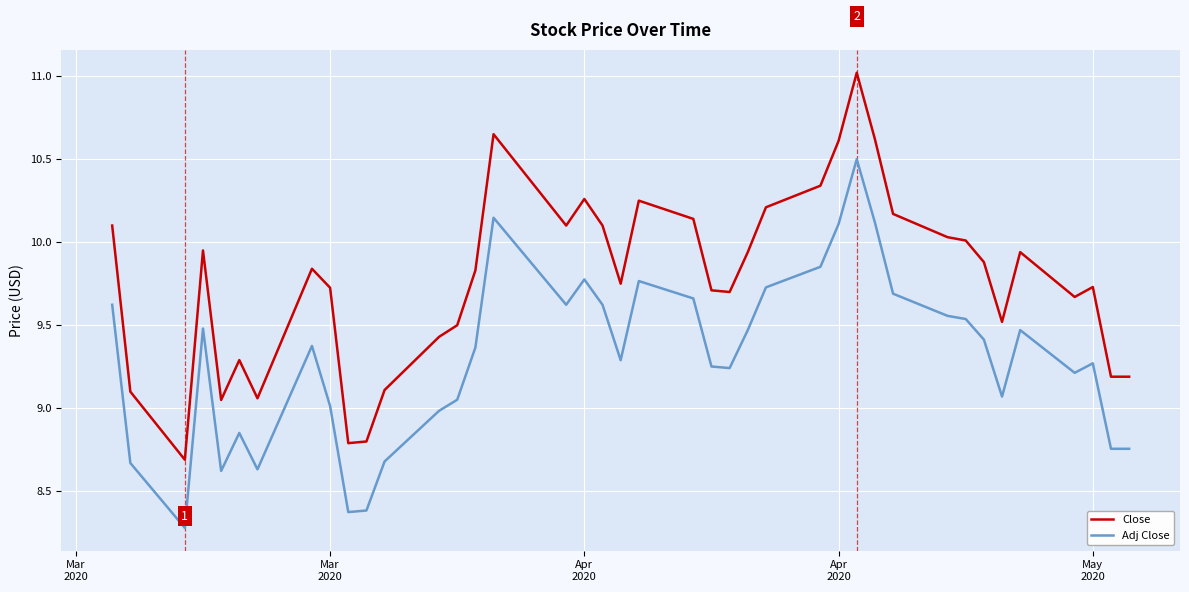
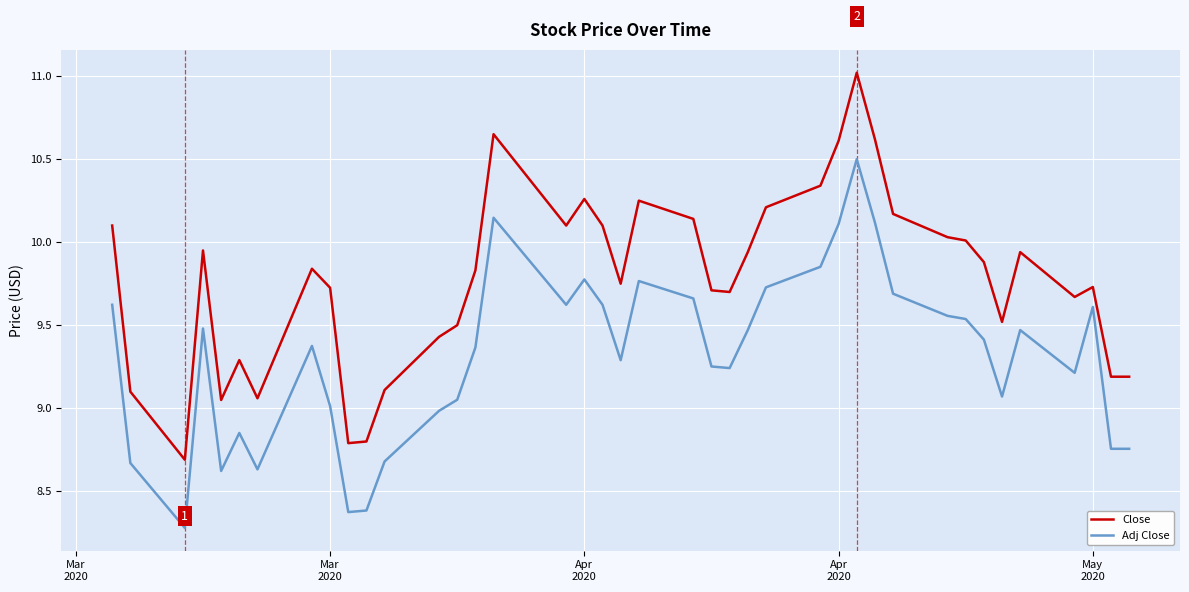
Adj Close, May 2020: 9.27 -> 9.61
